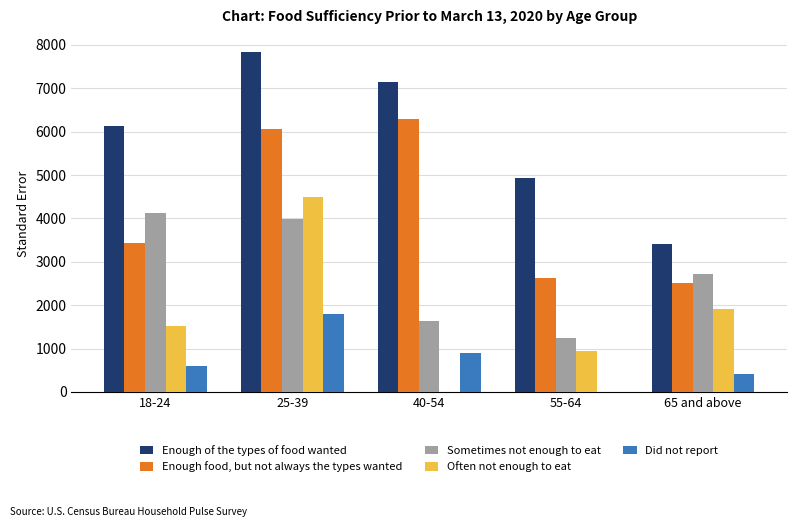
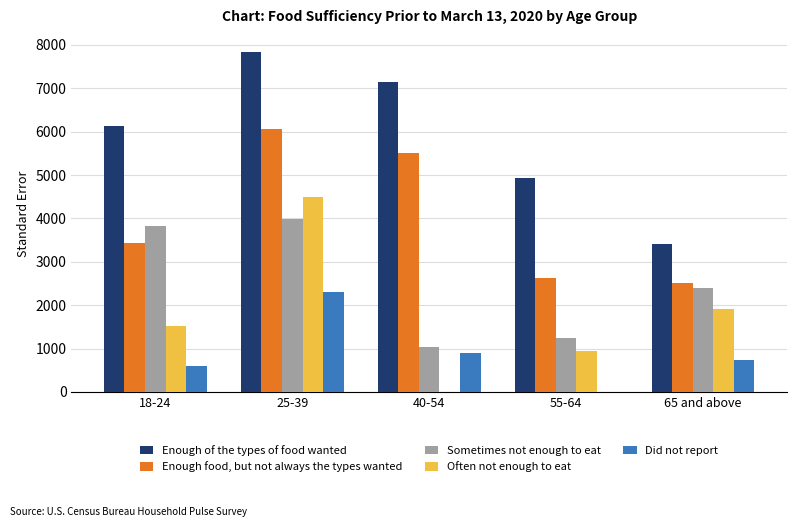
Sometimes not enough to eat, 18-24: 4100 -> 3800
Did not report, 25-39: 1800 -> 2300
Enough food, but not always the types wanted, 40-54: 6300 -> 5500
Sometimes not enough to eat, 40-54: 1600 -> 1000
Sometimes not enough to eat, 65 and above: 2700 -> 2400
Did not report, 65 and above: 400 -> 700
